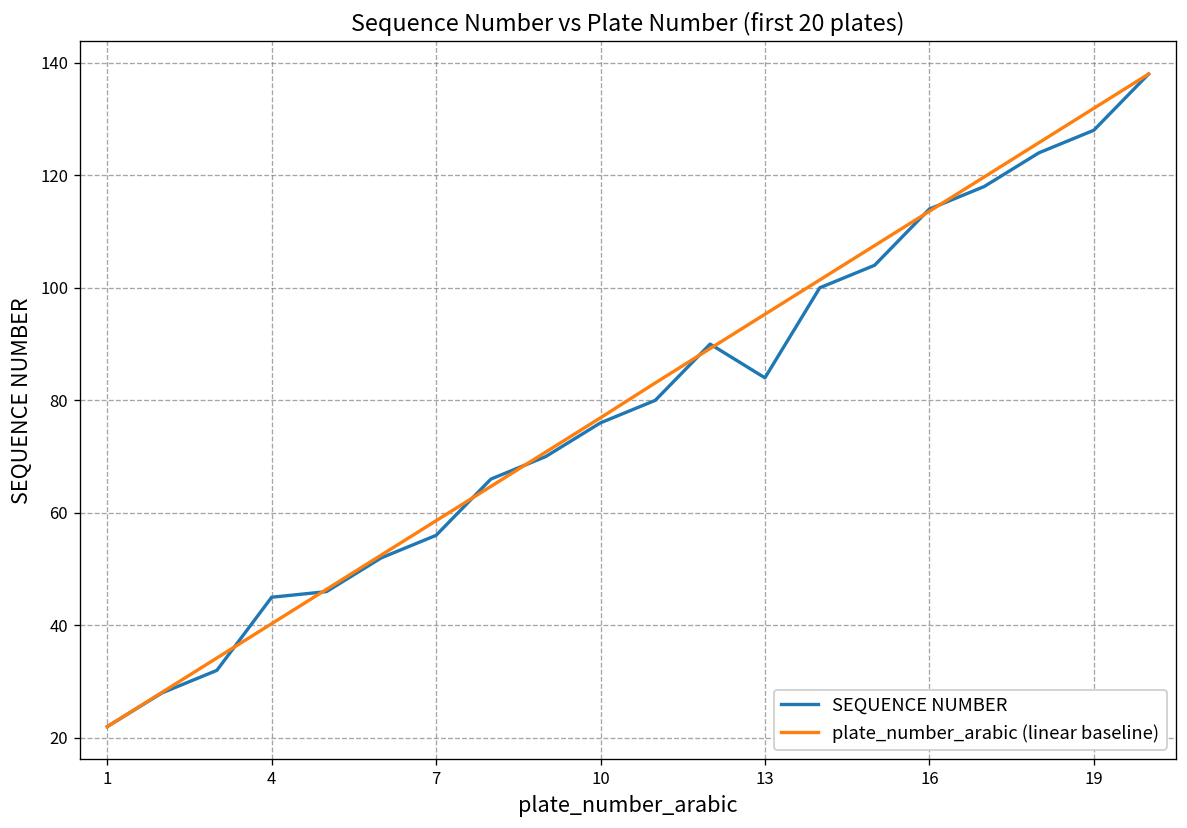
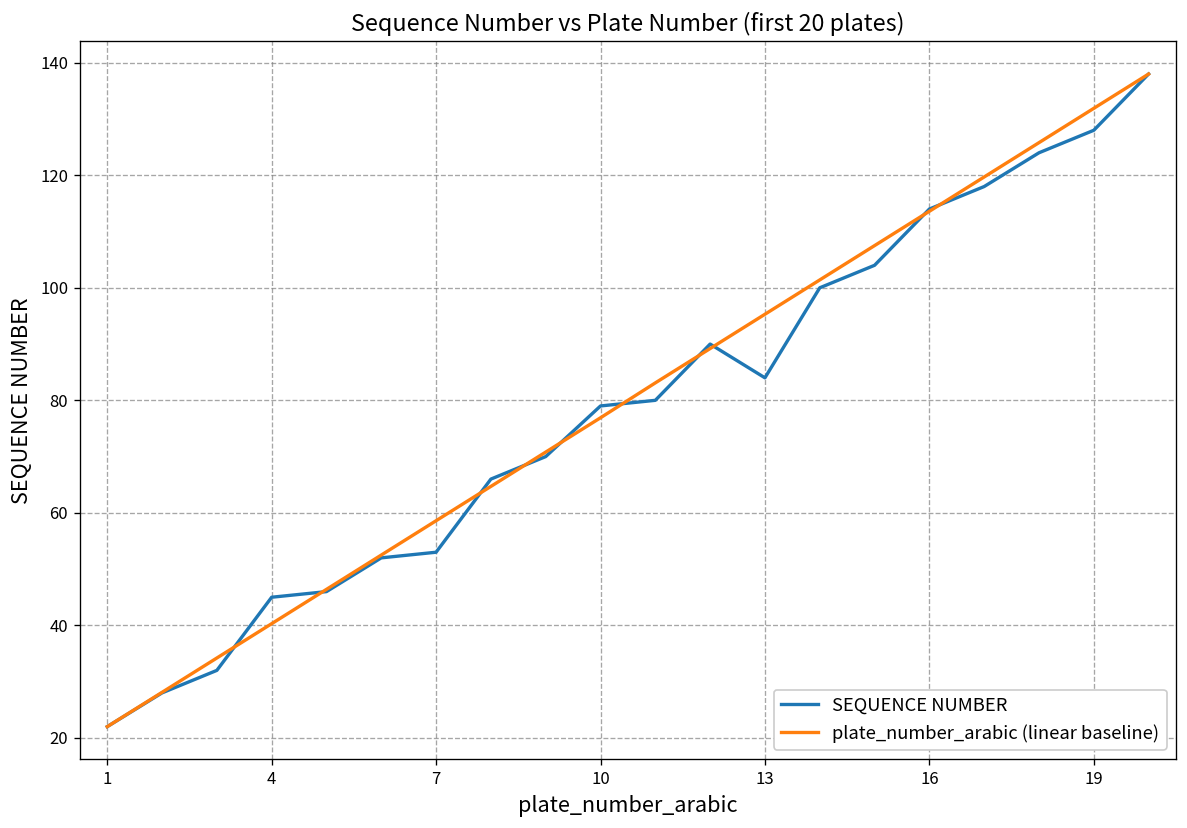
SEQUENCE NUMBER, 7: 56 -> 53
SEQUENCE NUMBER, 10: 76 -> 79
